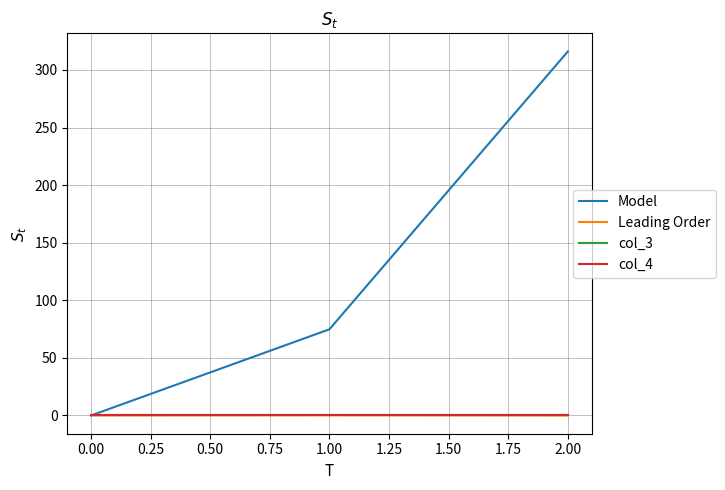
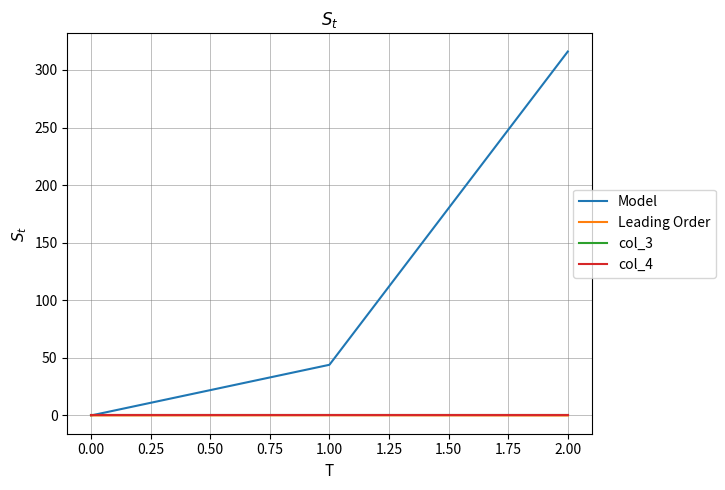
Model, 1.00: 75 -> 44
